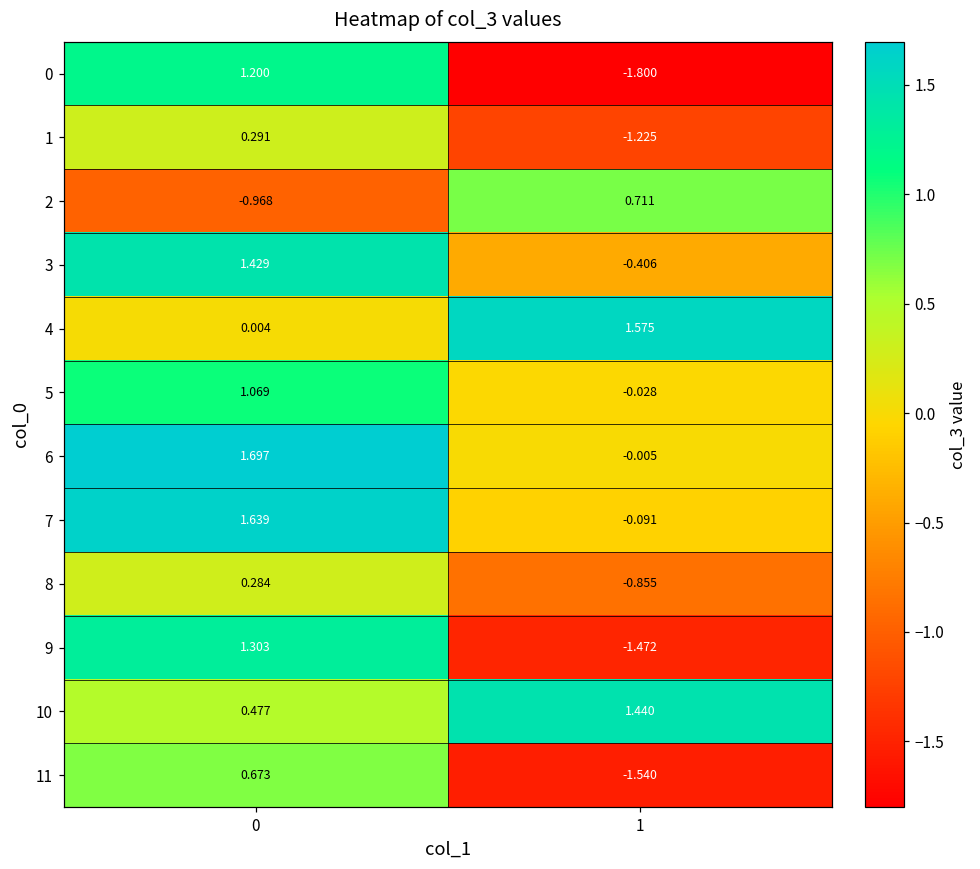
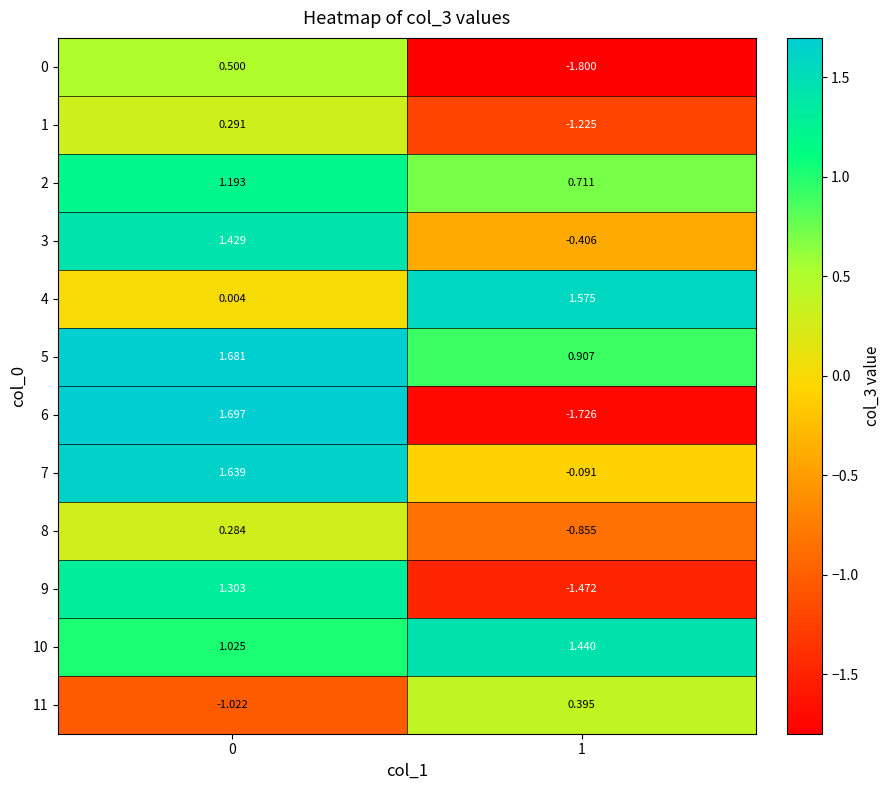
0, 0: 1.200 -> 0.500
2, 0: -0.968 -> 1.193
5, 0: 1.069 -> 1.681
5, 1: -0.028 -> 0.907
6, 1: -0.005 -> -1.726
10, 0: 0.477 -> 1.025
11, 0: 0.673 -> -1.022
11, 1: -1.540 -> 0.395
